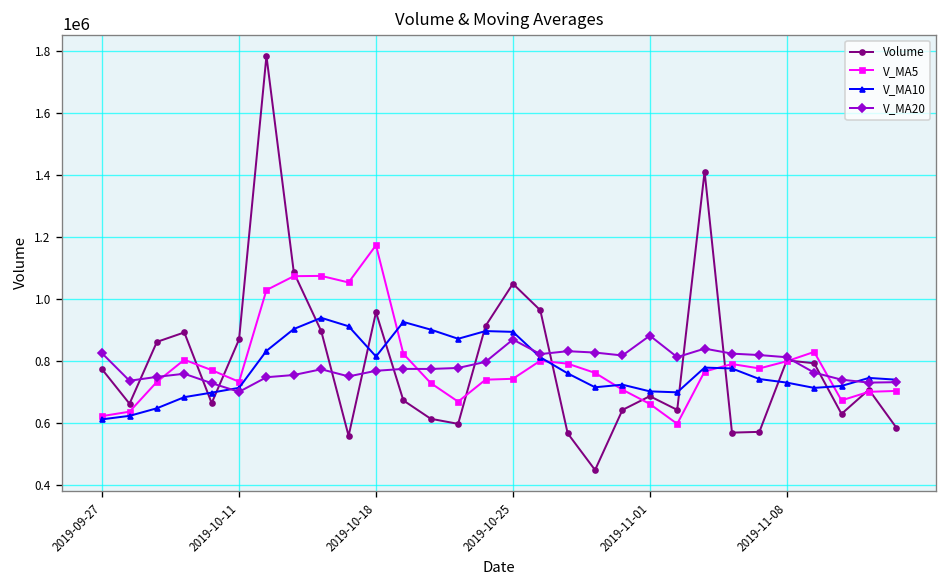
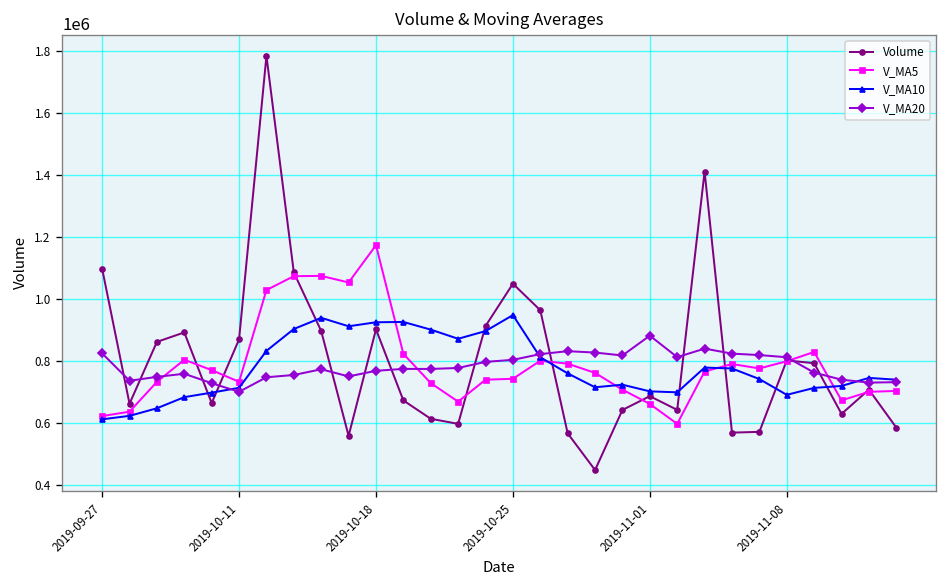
Volume, 2019-09-27: 770000 -> 1100000
Volume, 2019-10-18: 960000 -> 900000
V_MA10, 2019-10-18: 820000 -> 930000
V_MA10, 2019-10-25: 890000 -> 950000
V_MA20, 2019-10-25: 870000 -> 800000
V_MA10, 2019-11-08: 730000 -> 690000
